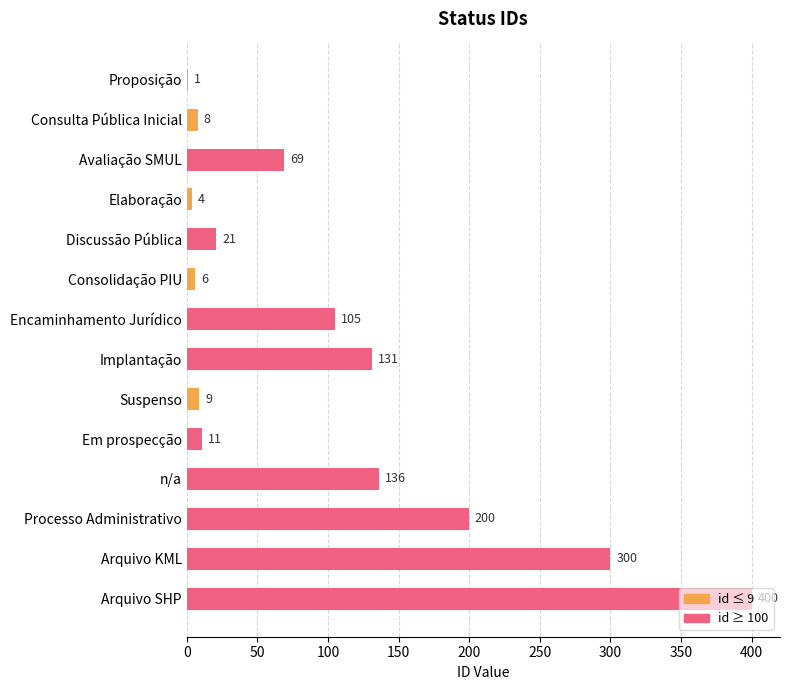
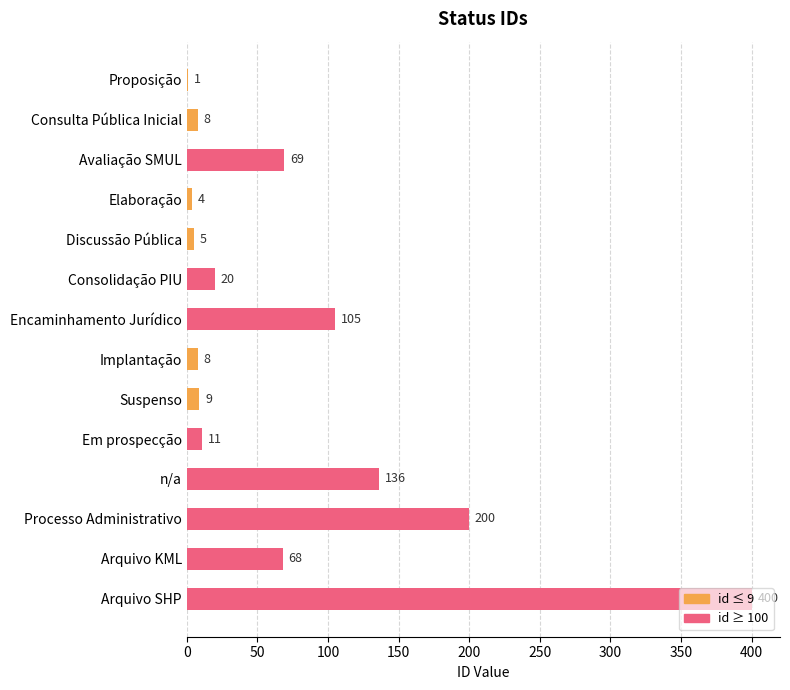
Discussão Pública: 21 -> 5
Consolidação PIU: 6 -> 20
Implantação: 131 -> 8
Arquivo KML: 300 -> 68
